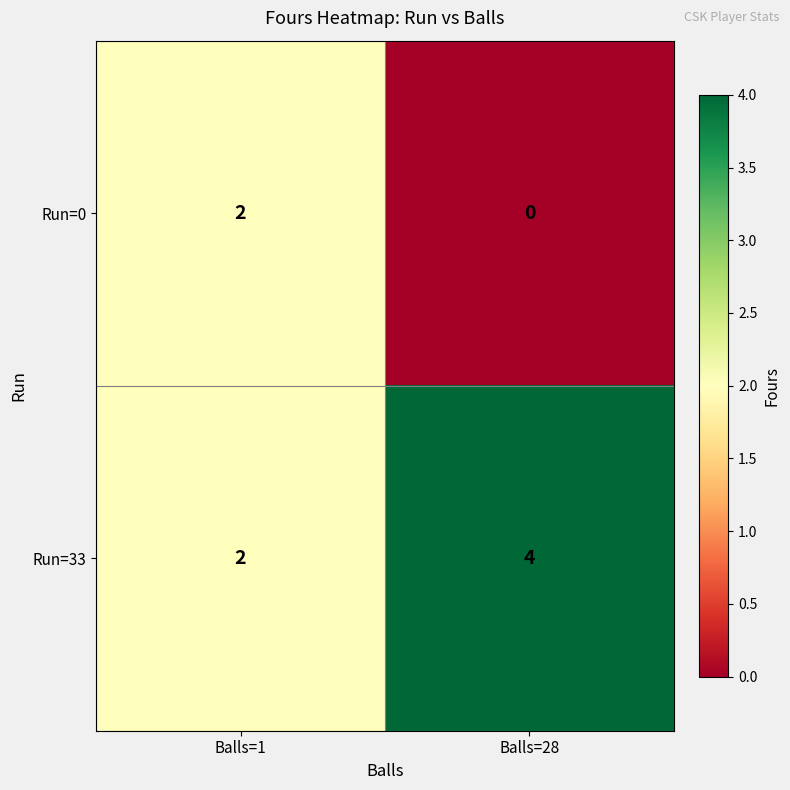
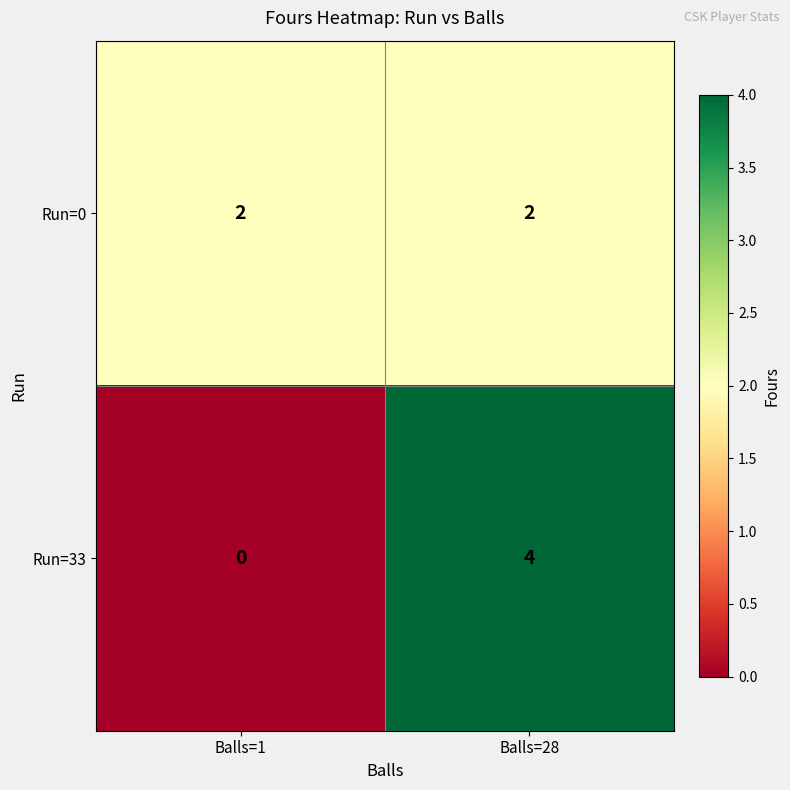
Run=0, Balls=28: 0 -> 2
Run=33, Balls=1: 2 -> 0
